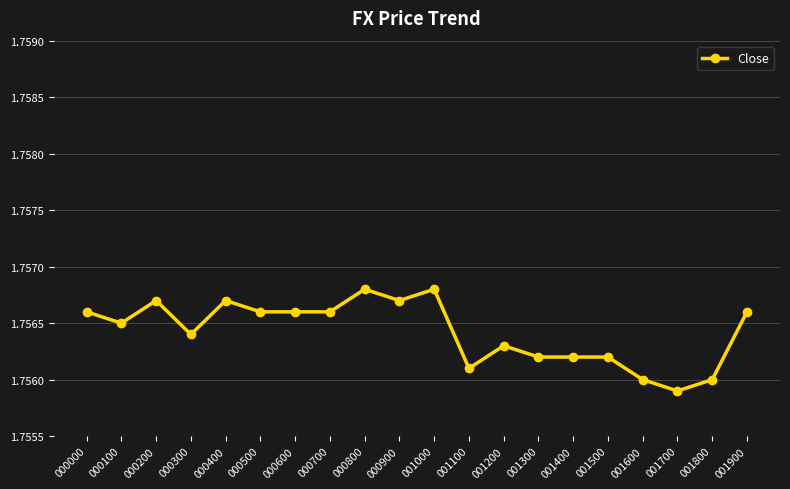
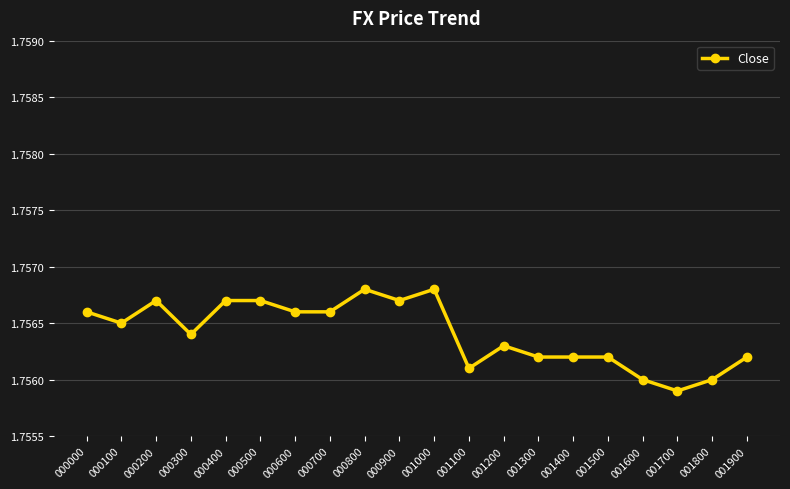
000500: 1.7566 -> 1.7567
001900: 1.7566 -> 1.7562
